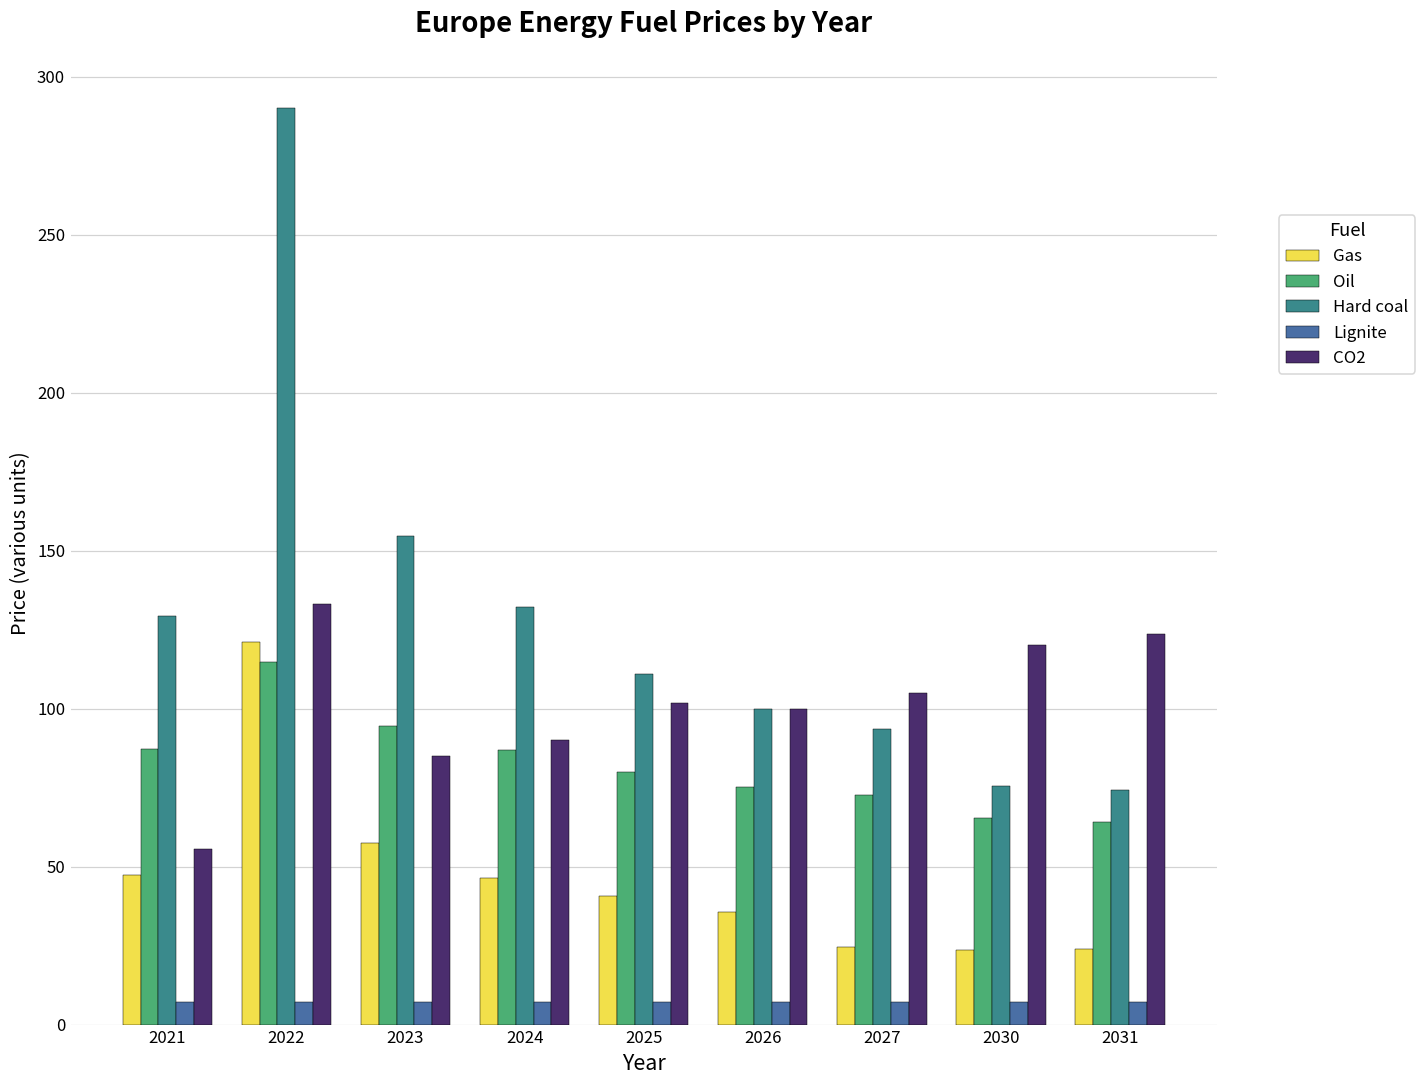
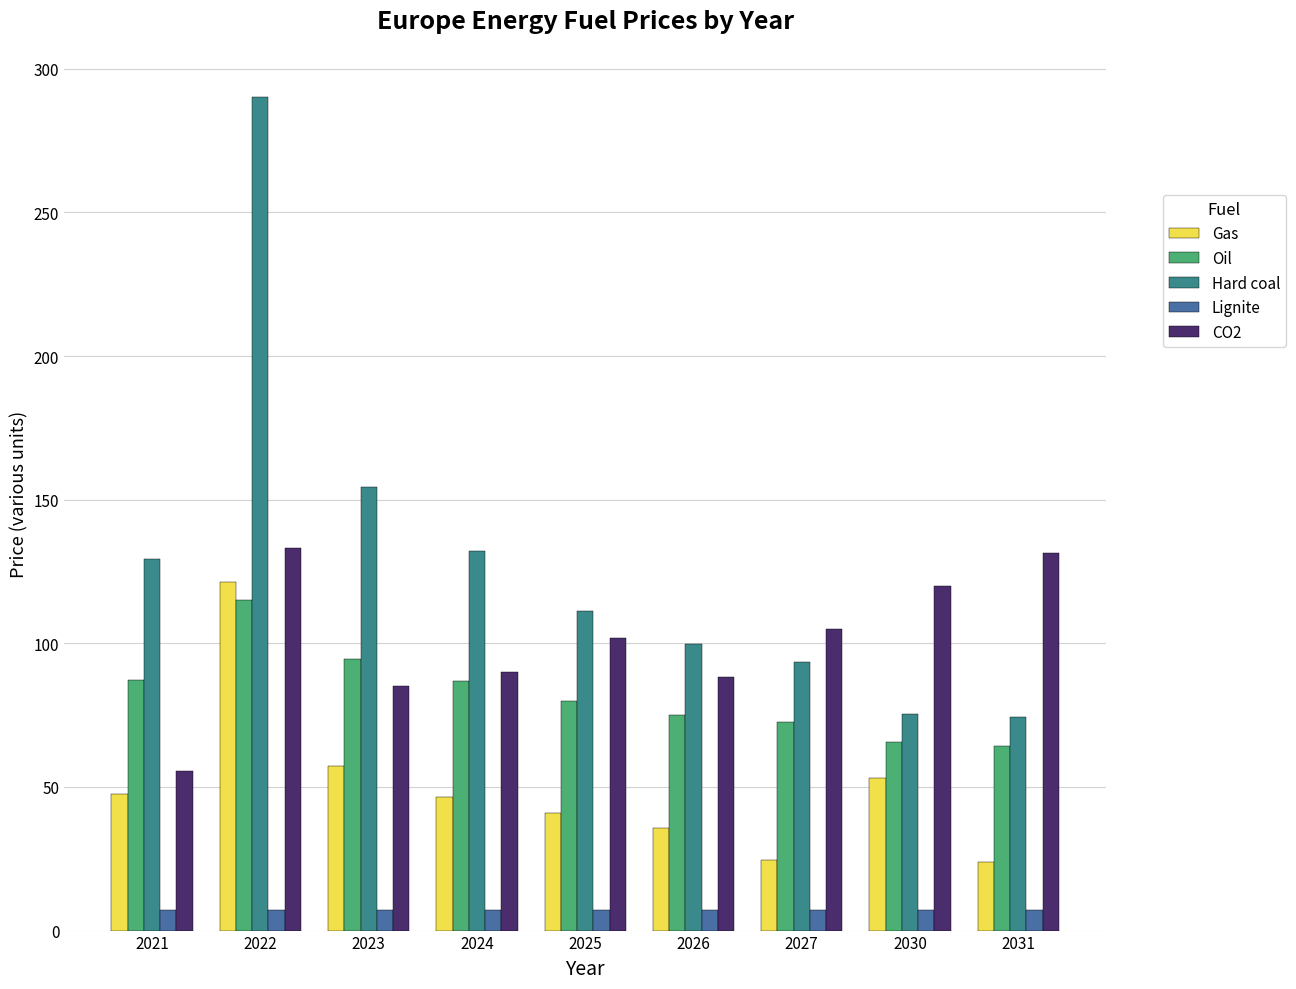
CO2, 2026: 100 -> 88
Gas, 2030: 24 -> 53
CO2, 2031: 124 -> 132
